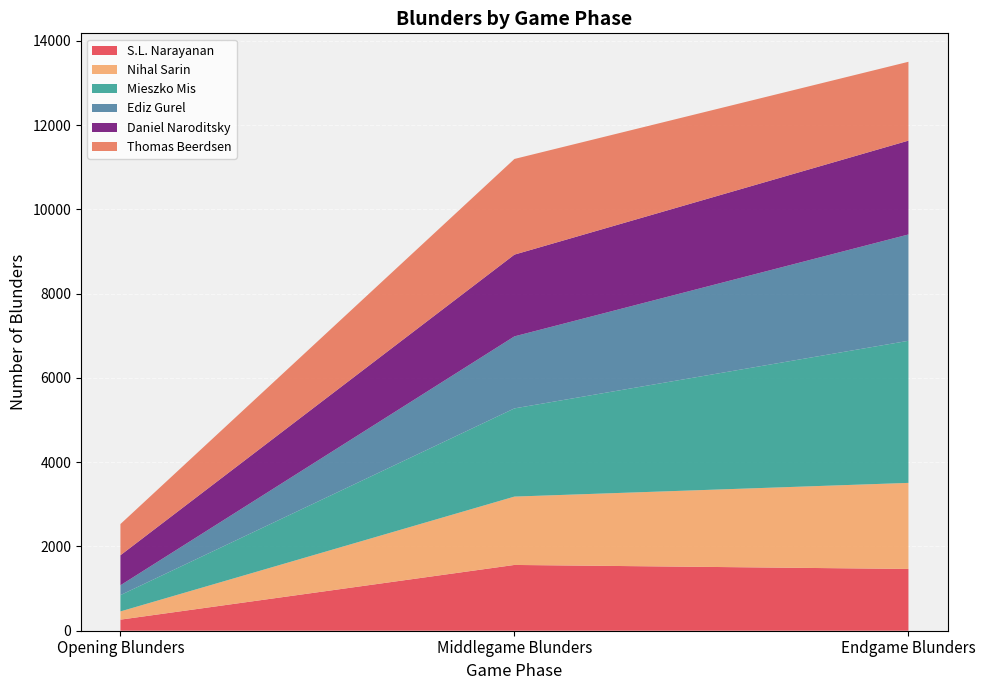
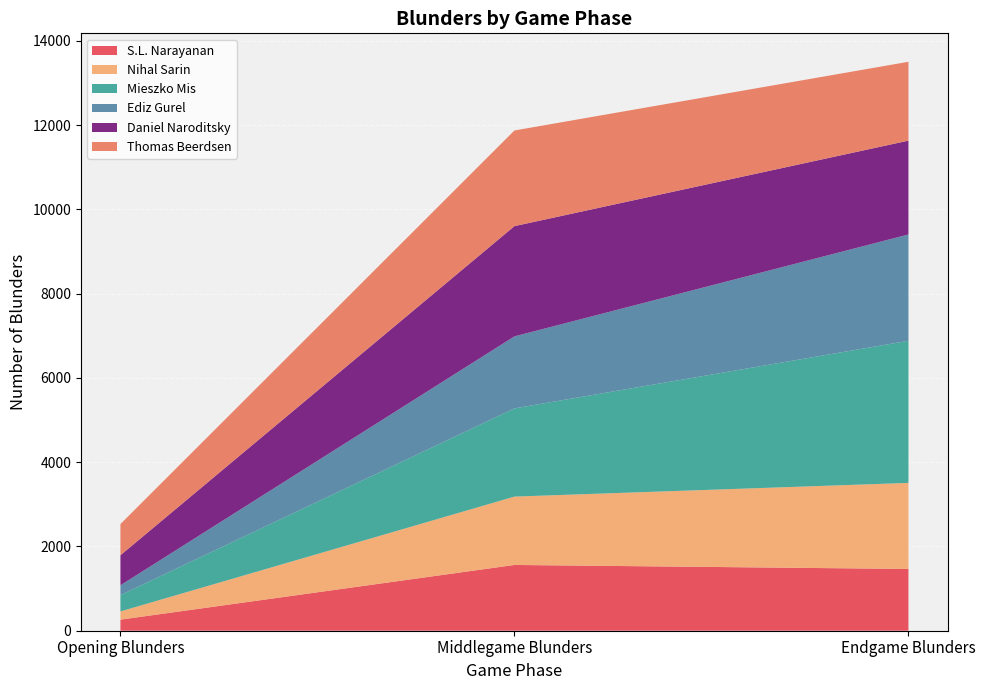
Daniel Naroditsky, Middlegame Blunders: 1900 -> 2600
